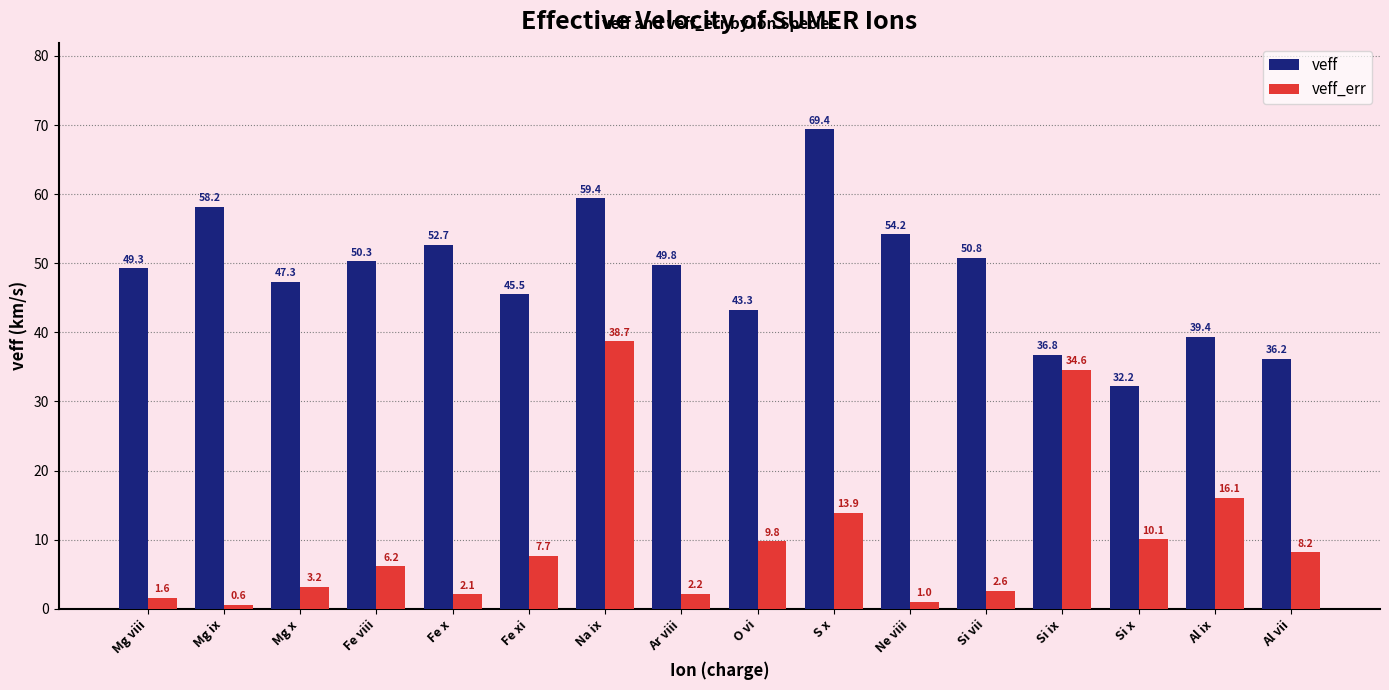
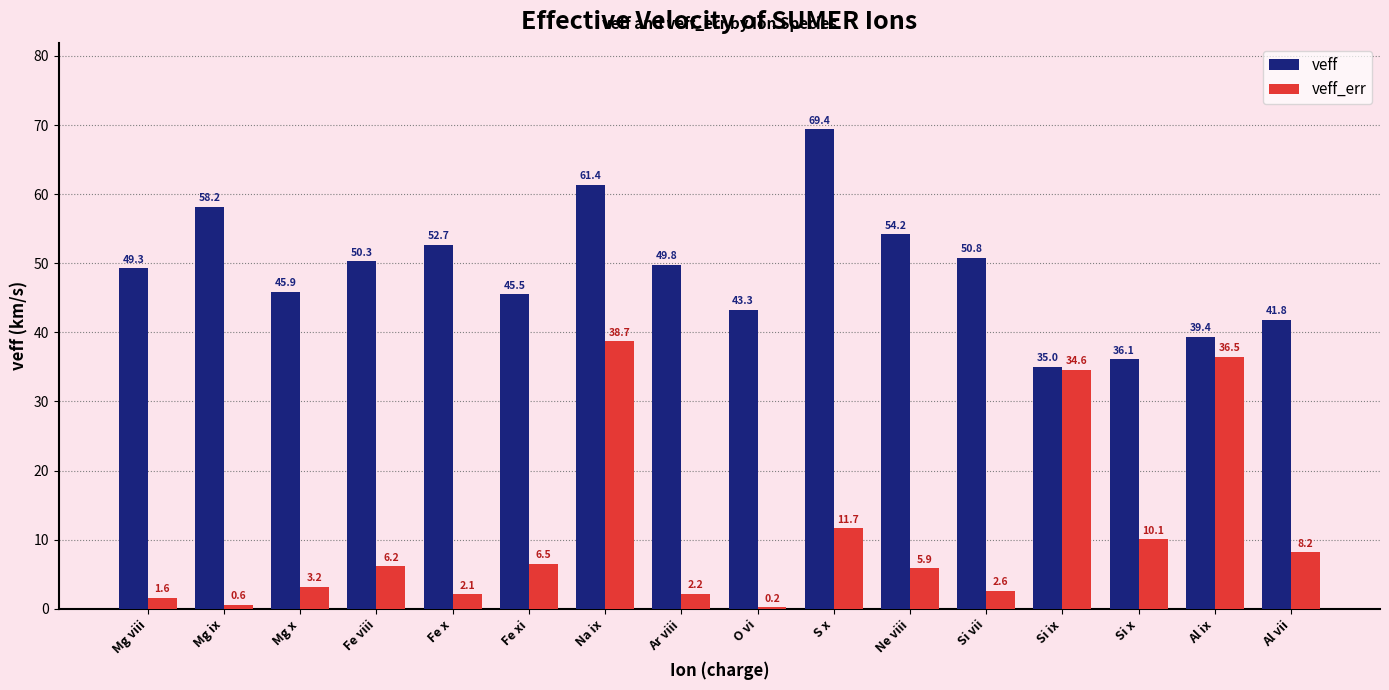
veff, Mg x: 47.3 -> 45.9
veff_err, Fe xi: 7.7 -> 6.5
veff, Na ix: 59.4 -> 61.4
veff_err, O vi: 9.8 -> 0.2
veff_err, S x: 13.9 -> 11.7
veff_err, Ne viii: 1.0 -> 5.9
veff, Si ix: 36.8 -> 35.0
veff, Si x: 32.2 -> 36.1
veff_err, Al ix: 16.1 -> 36.5
veff, Al vii: 36.2 -> 41.8
